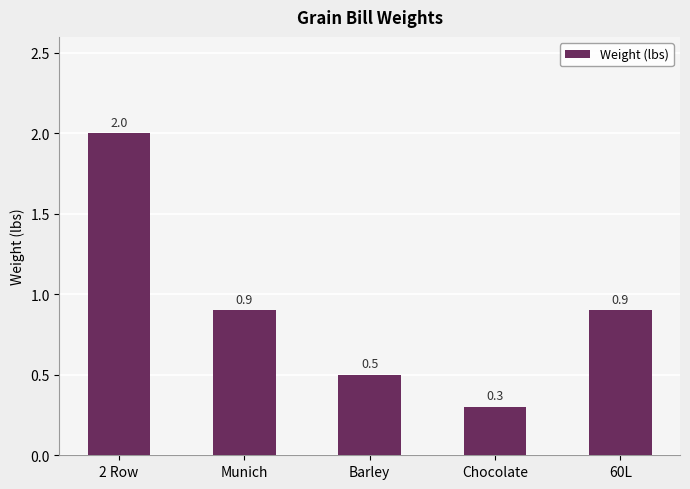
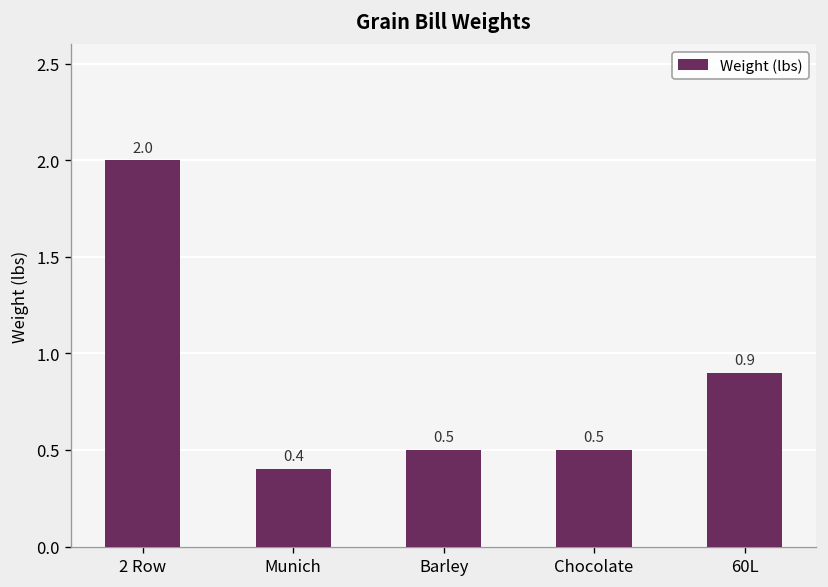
Munich: 0.9 -> 0.4
Chocolate: 0.3 -> 0.5
